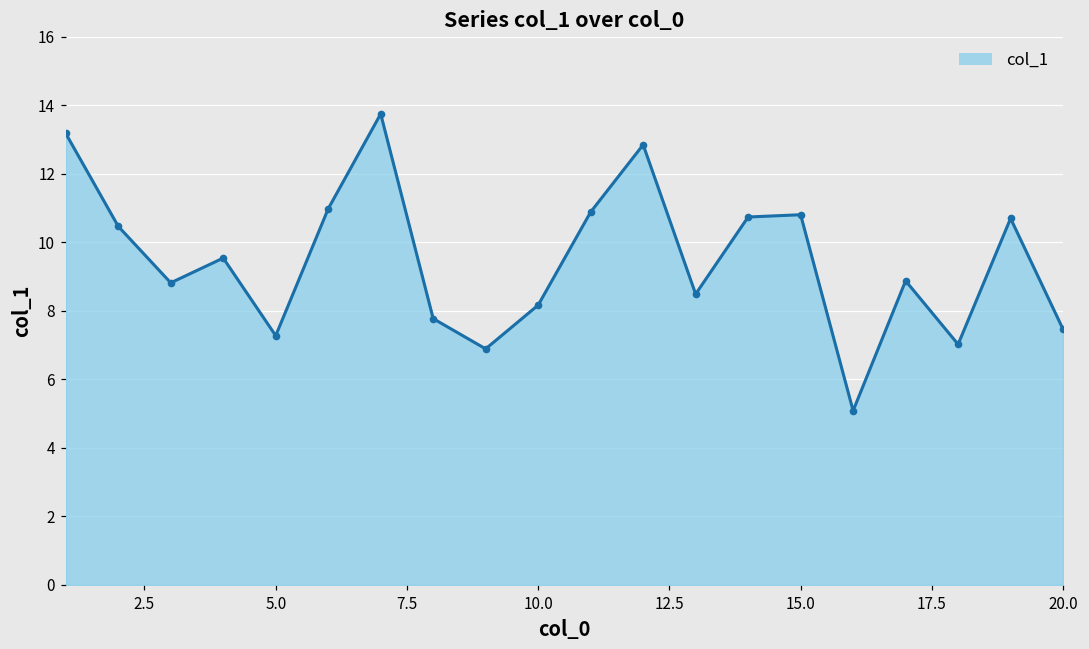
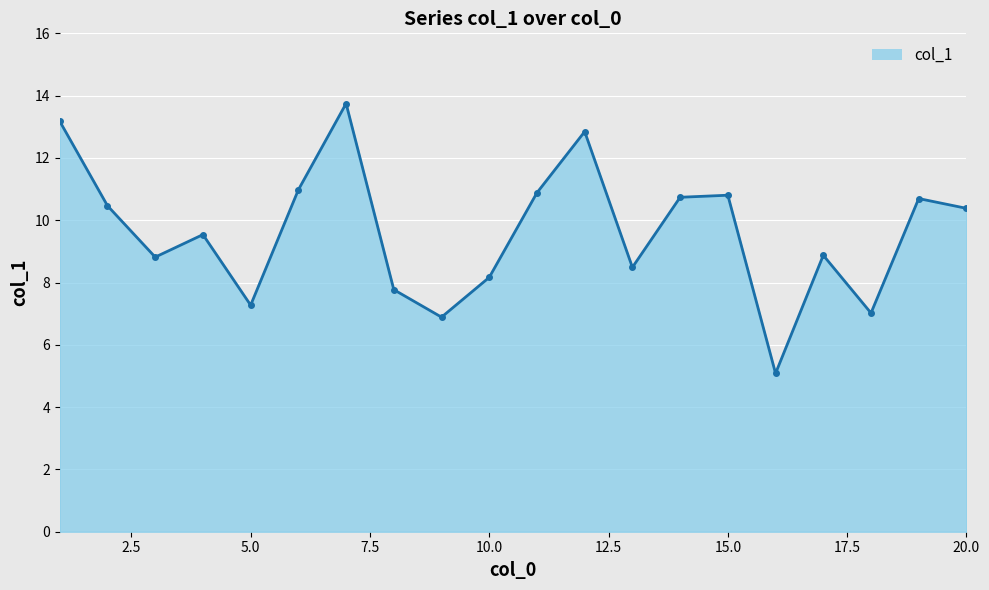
20.0: 7.5 -> 10.4
